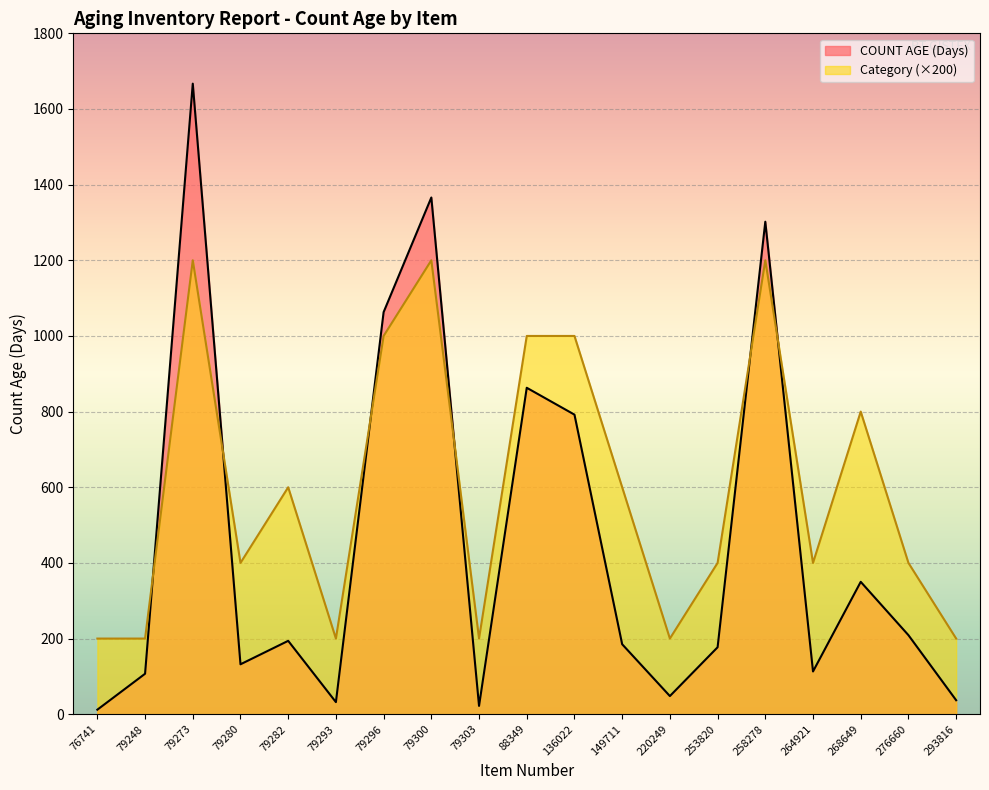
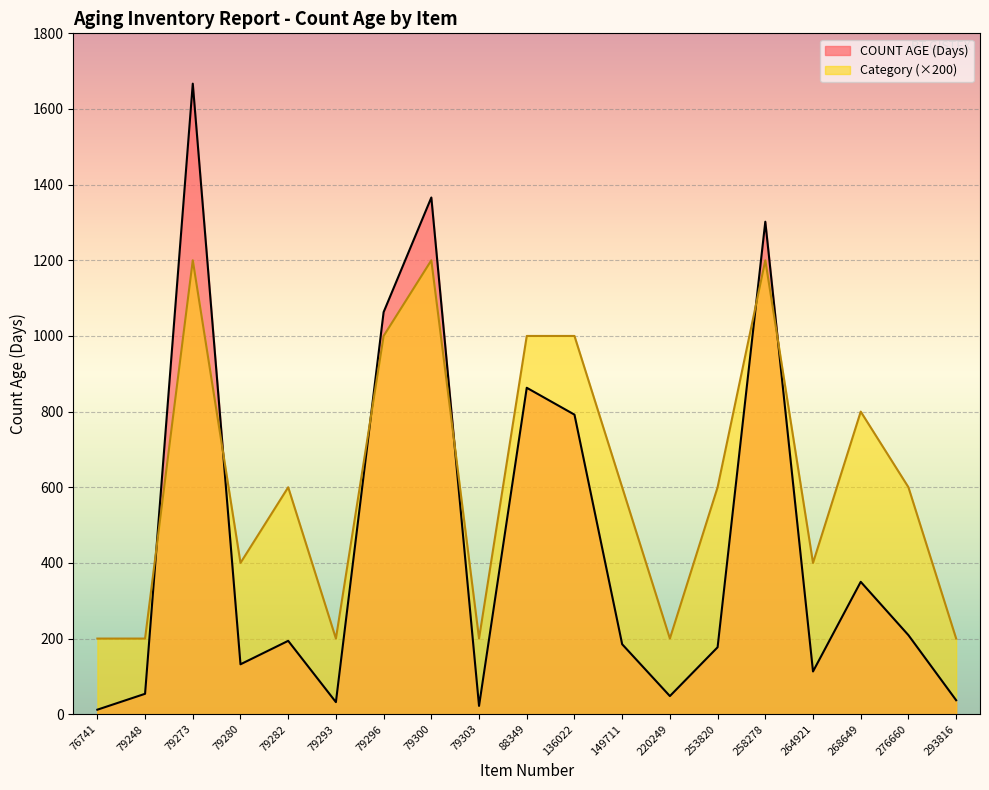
COUNT AGE (Days), 79248: 110 -> 50
Category (×200), 253820: 400 -> 600
Category (×200), 276660: 400 -> 600
